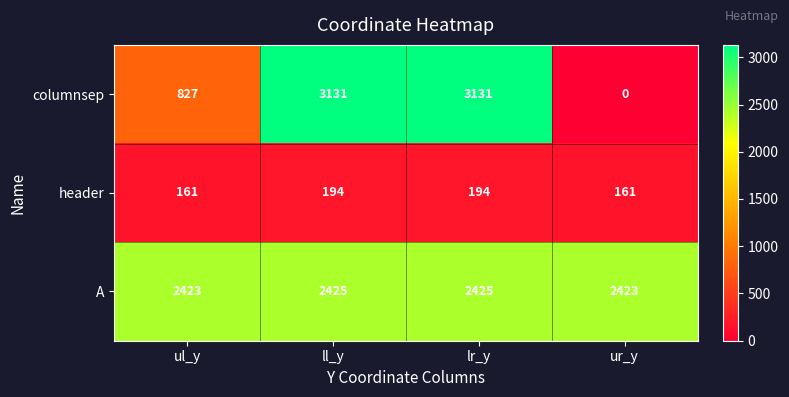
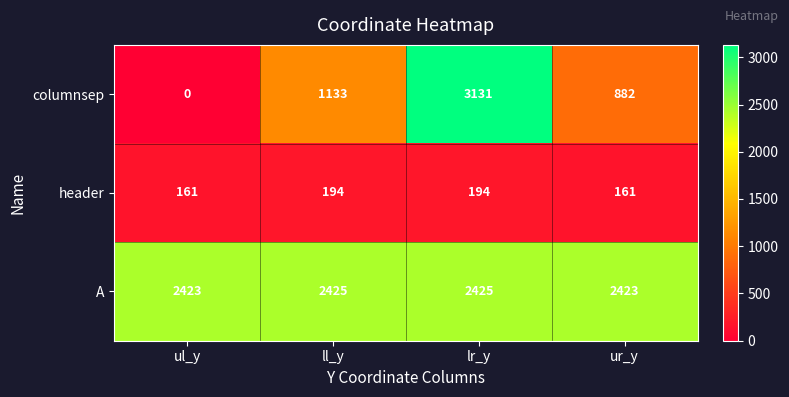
columnsep, ul_y: 827 -> 0
columnsep, ll_y: 3131 -> 1133
columnsep, ur_y: 0 -> 882
